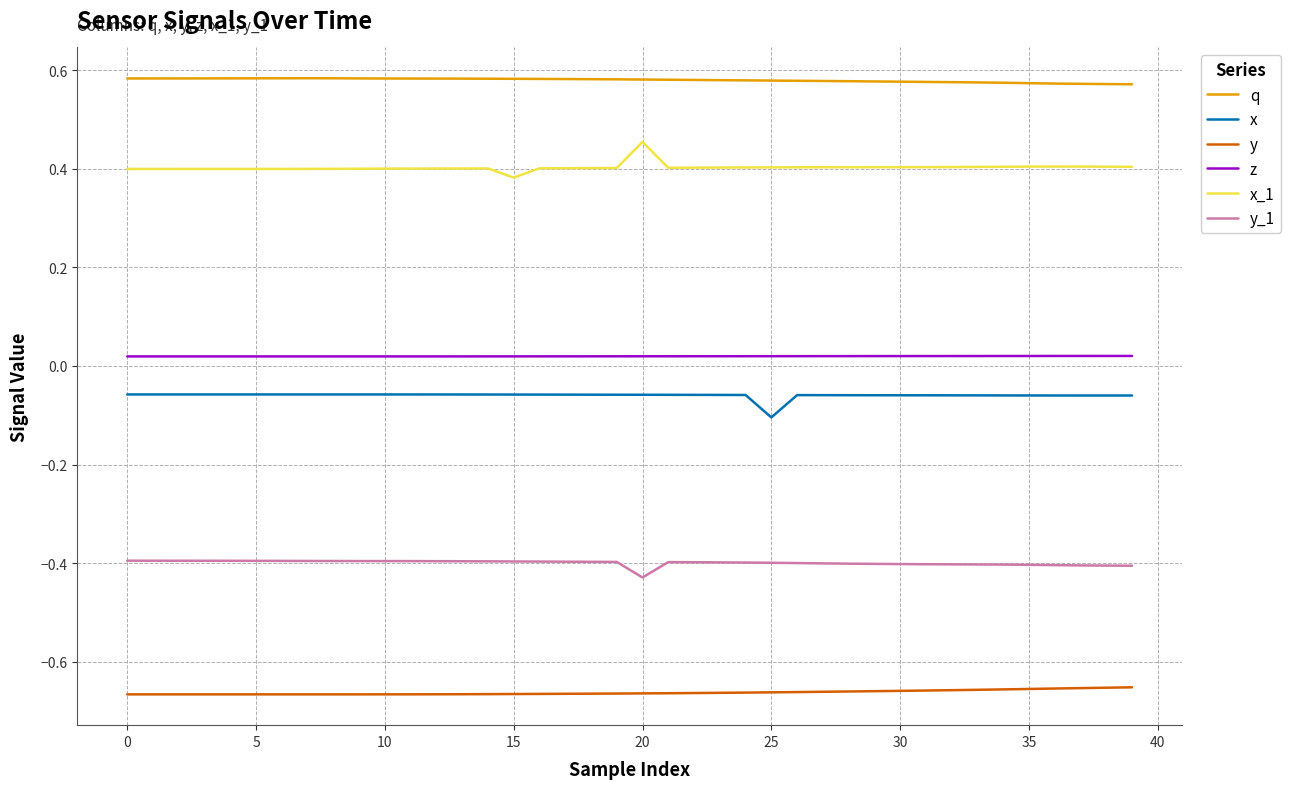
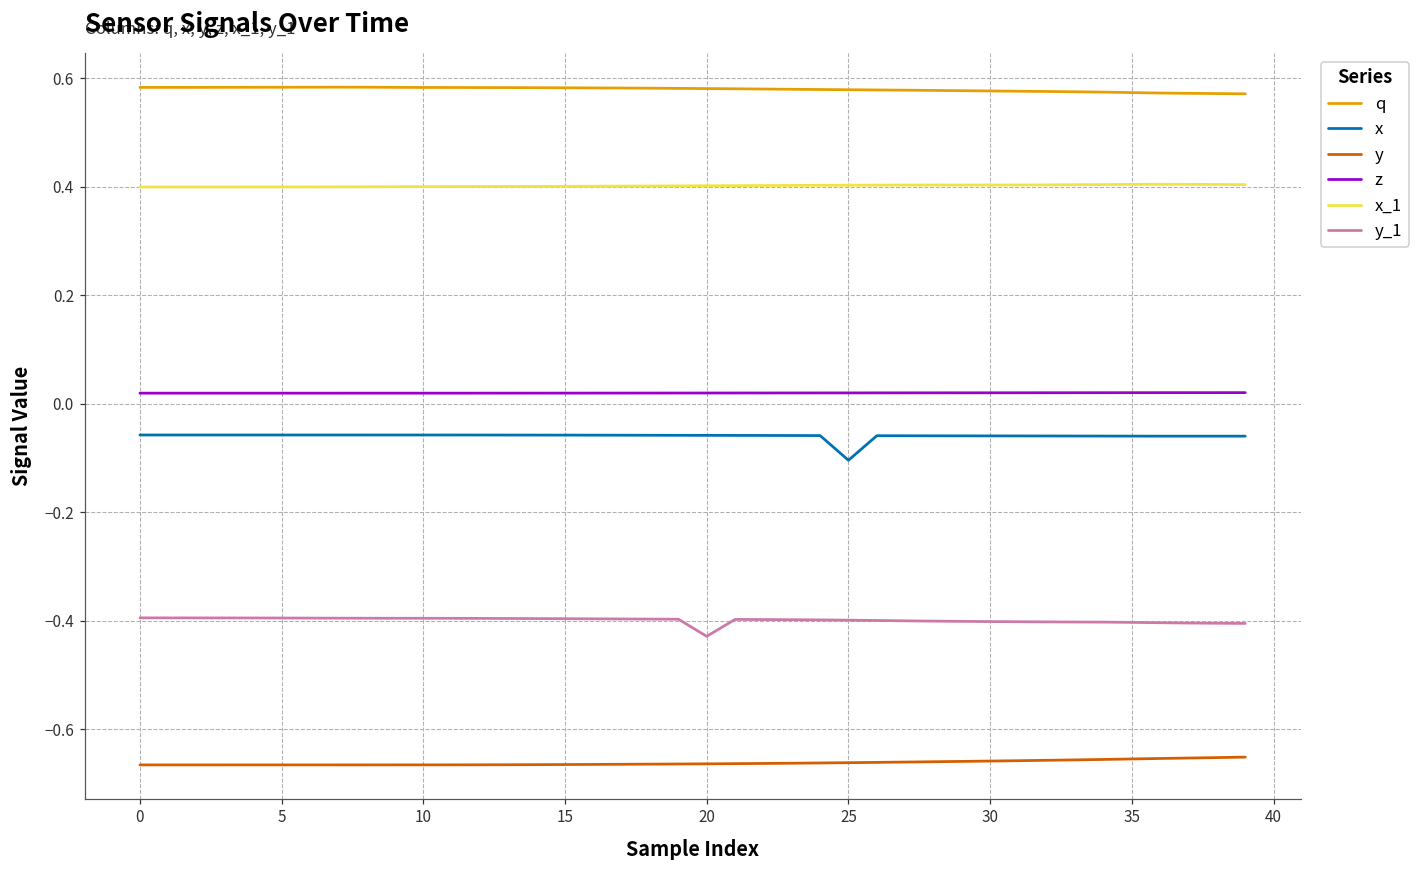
x_1, 15: 0.38 -> 0.40
x_1, 20: 0.45 -> 0.40
